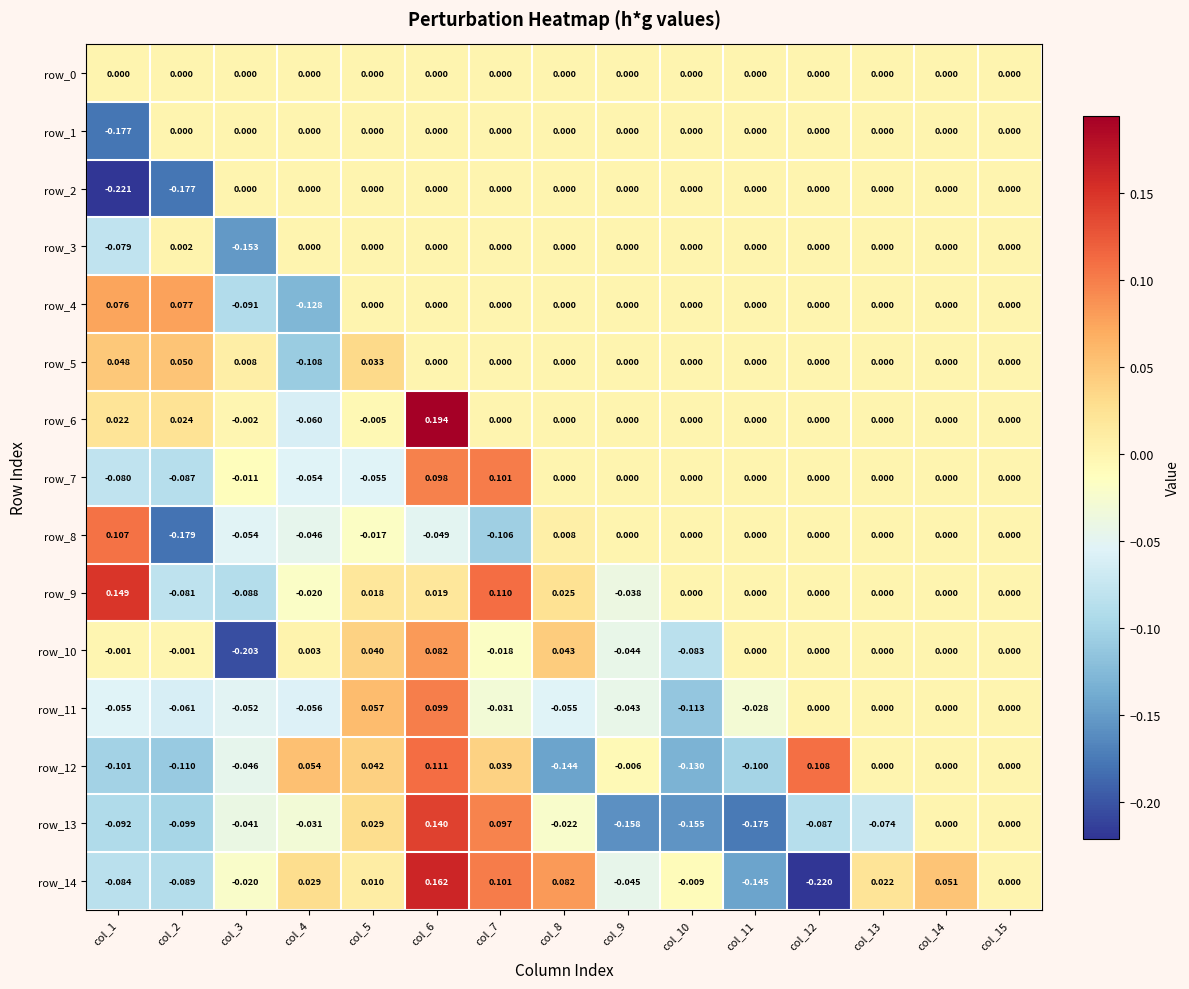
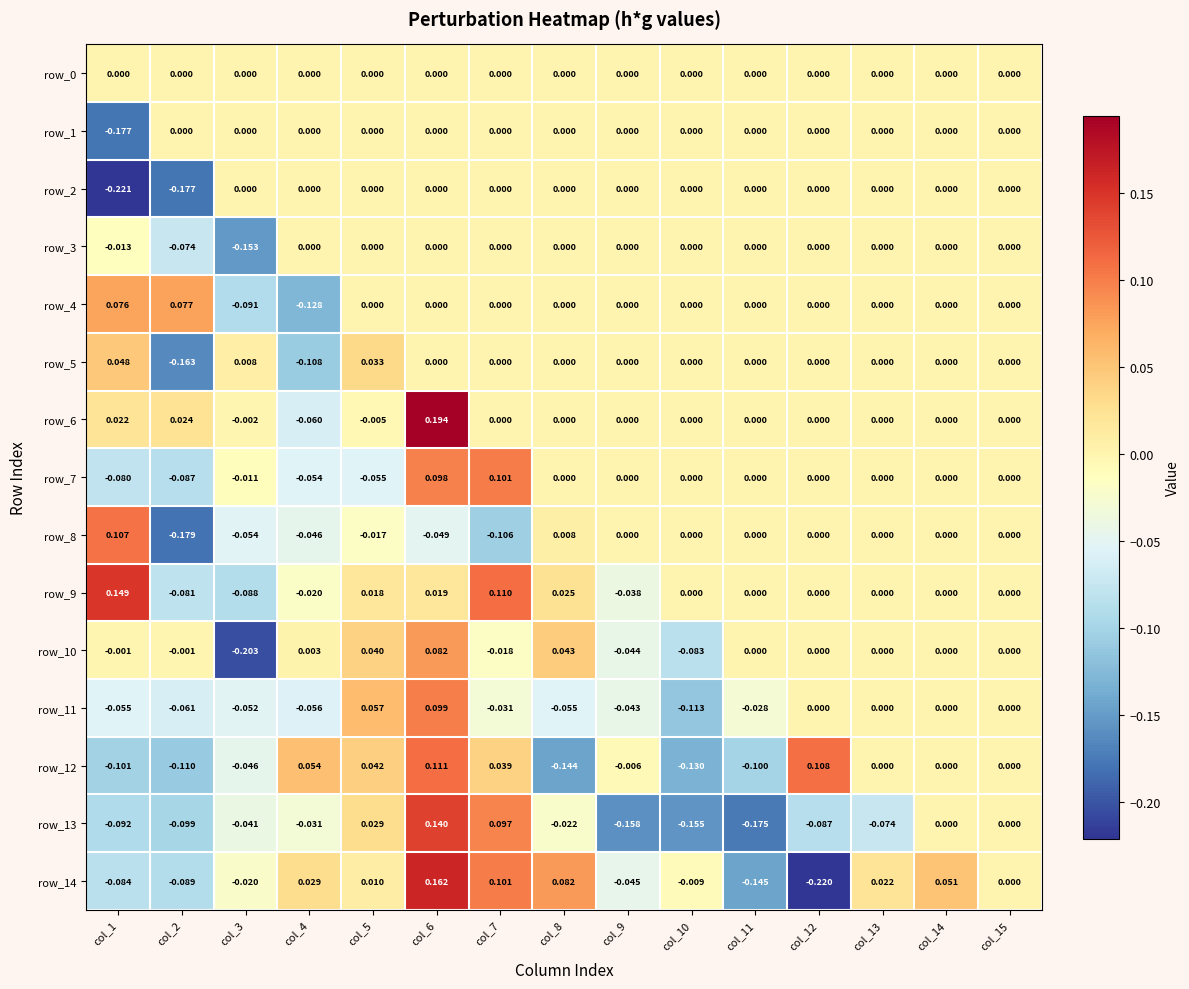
row_3, col_1: -0.079 -> -0.013
row_3, col_2: 0.002 -> -0.074
row_5, col_2: 0.050 -> -0.163
